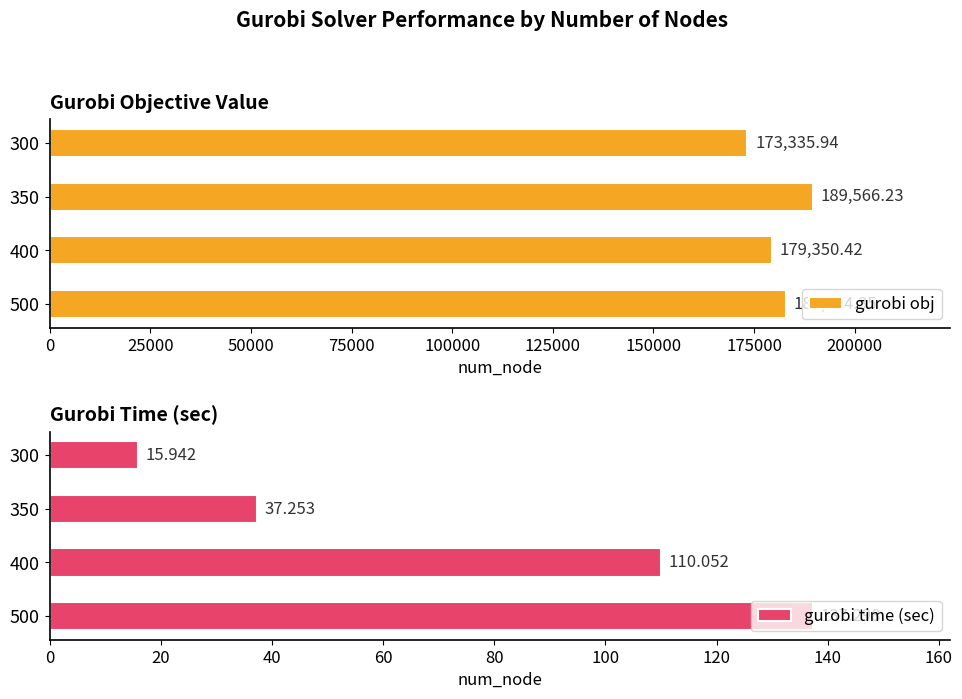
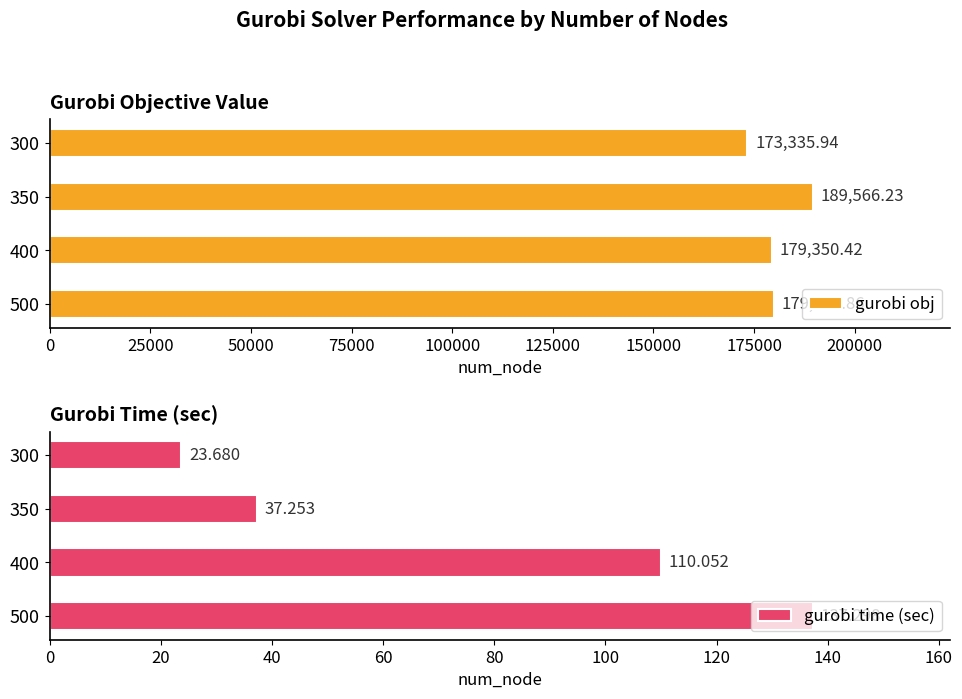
Gurobi Objective Value, 500: 182,874.35 -> 179,987.86
Gurobi Time (sec), 300: 15.942 -> 23.680
